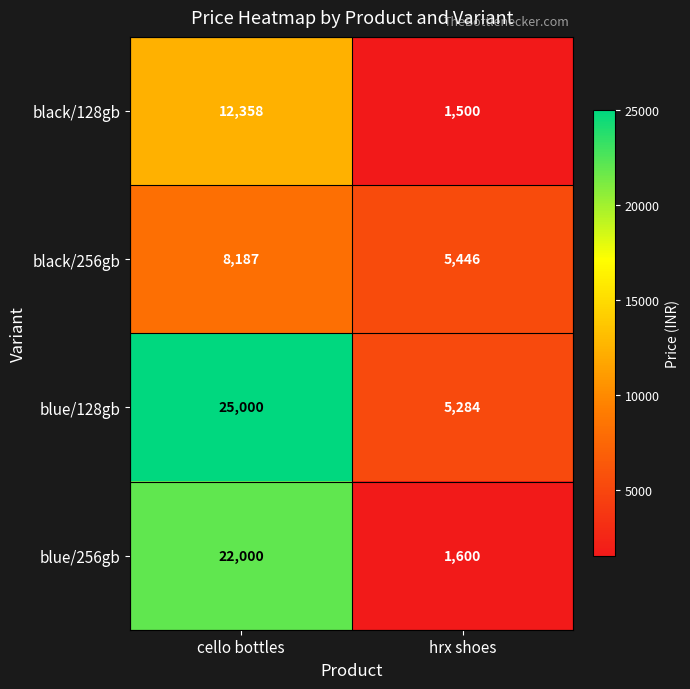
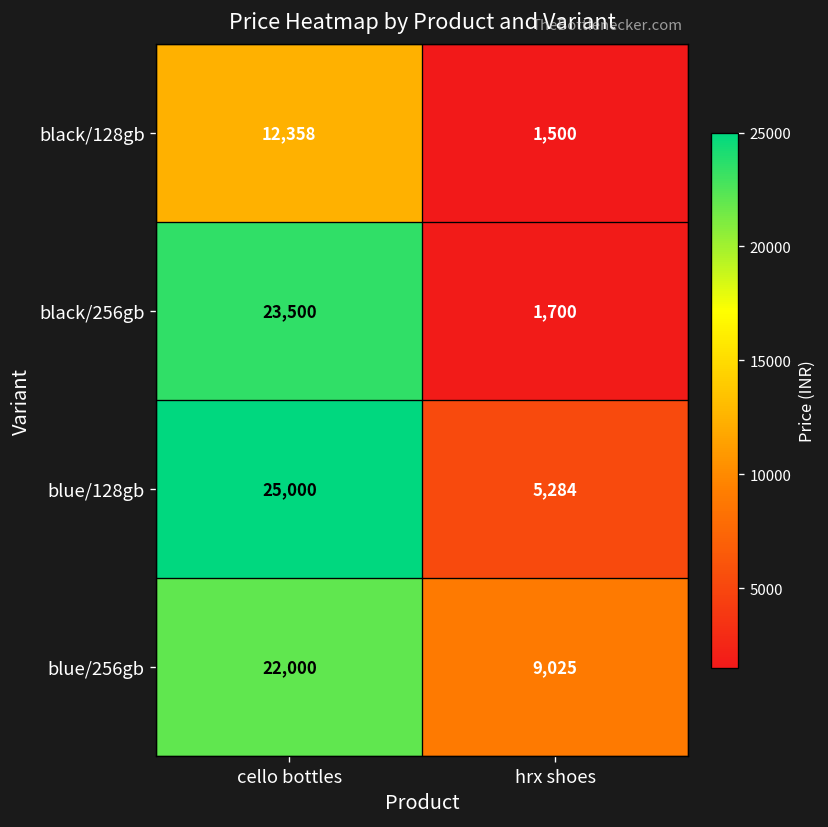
black/256gb, cello bottles: 8,187 -> 23,500
black/256gb, hrx shoes: 5,446 -> 1,700
blue/256gb, hrx shoes: 1,600 -> 9,025
